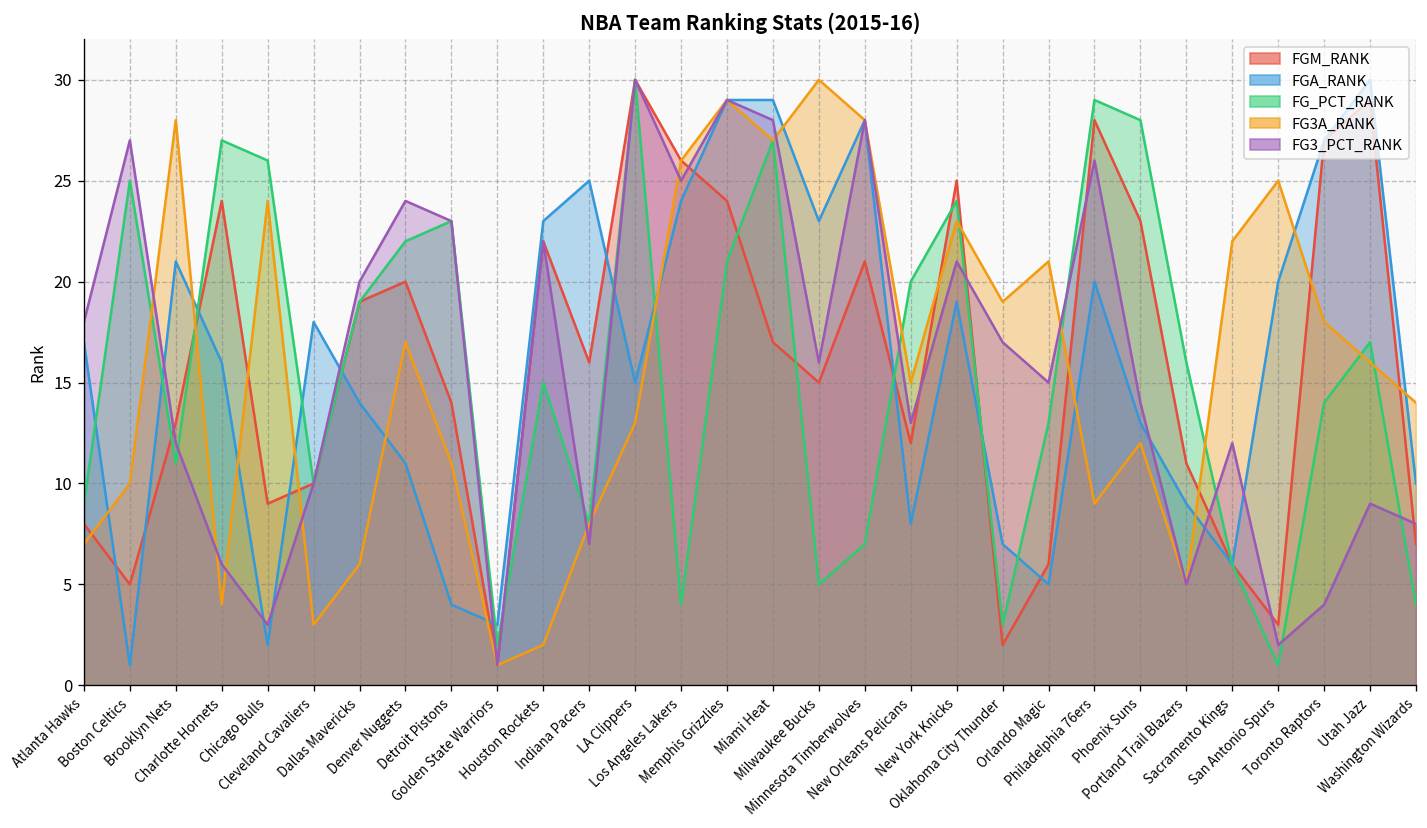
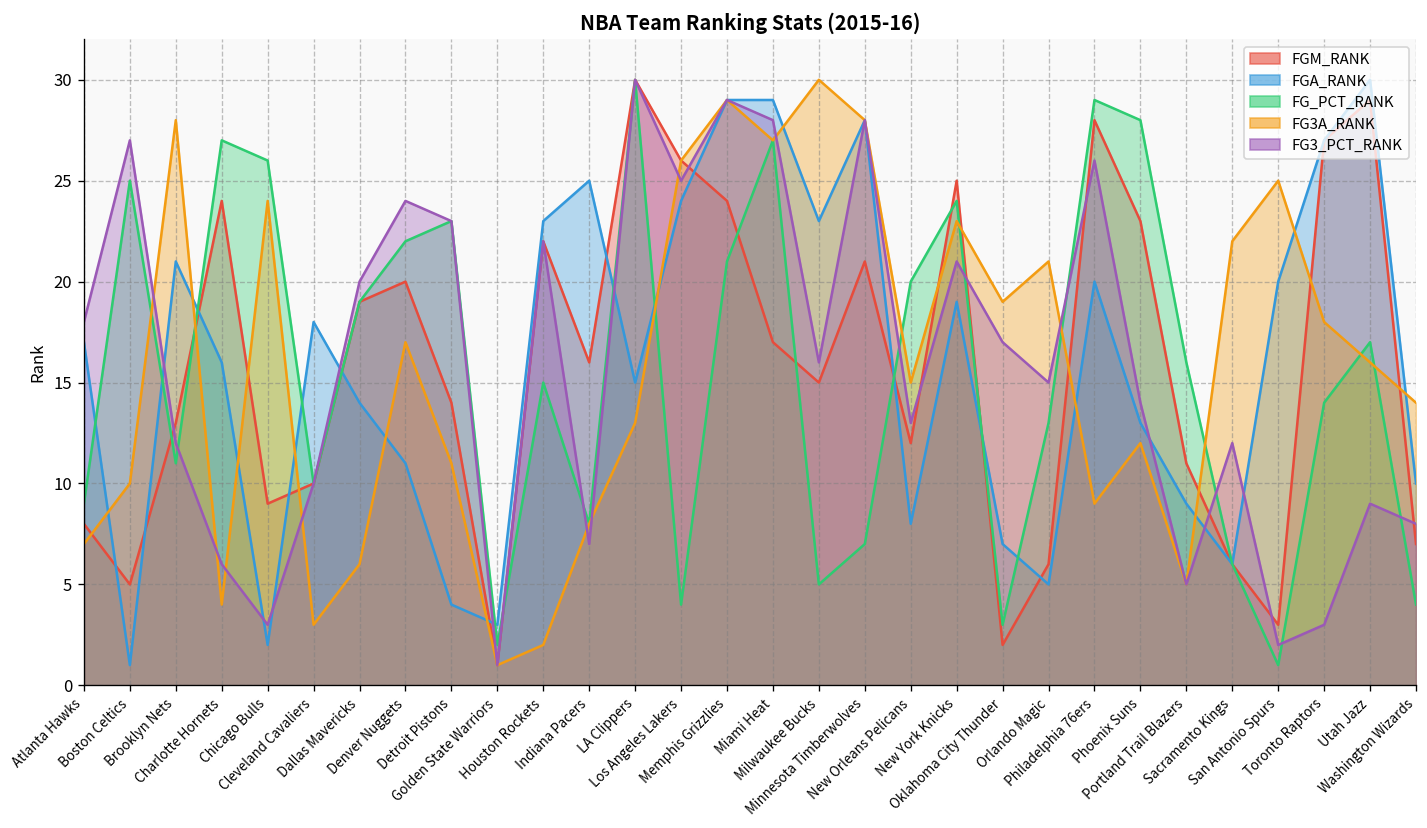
FG3_PCT_RANK, Toronto Raptors: 4 -> 3
